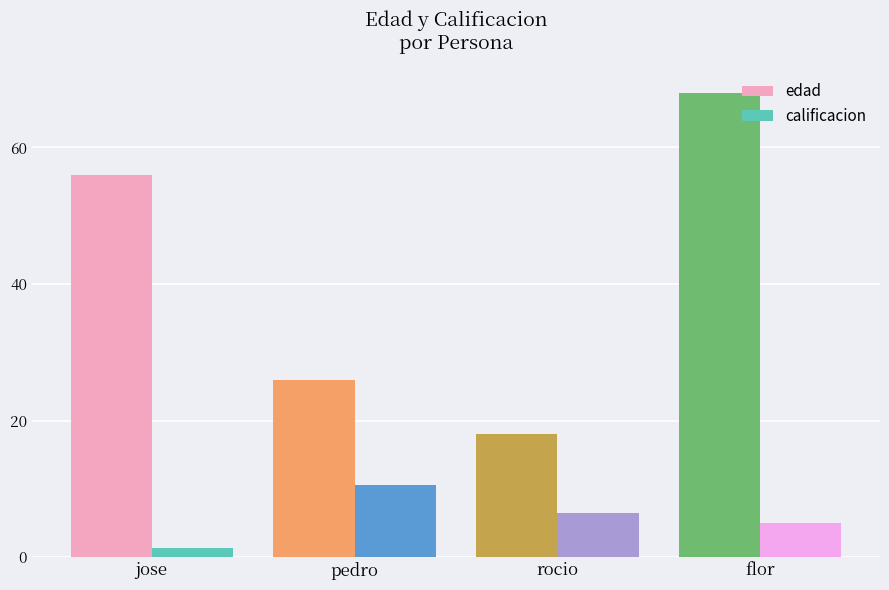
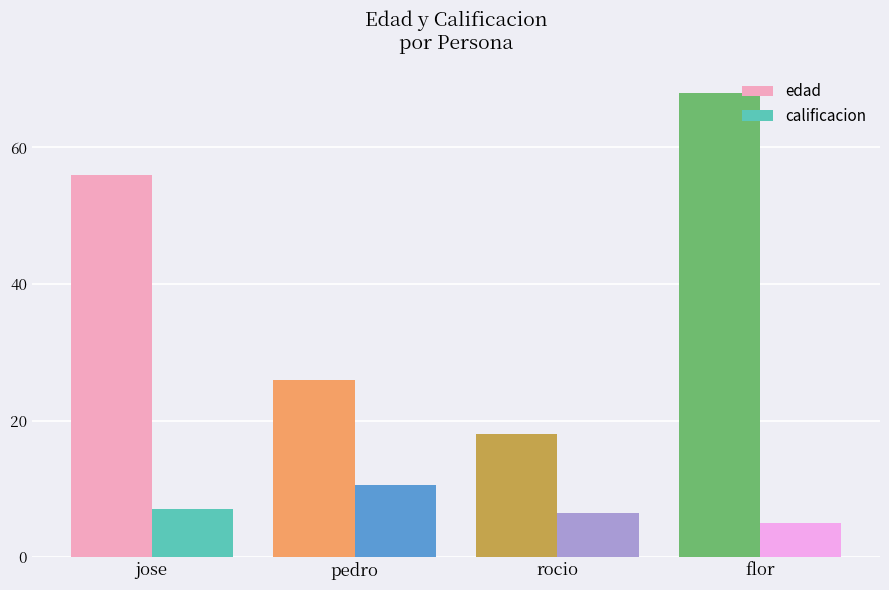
calificacion, jose: 1 -> 7
